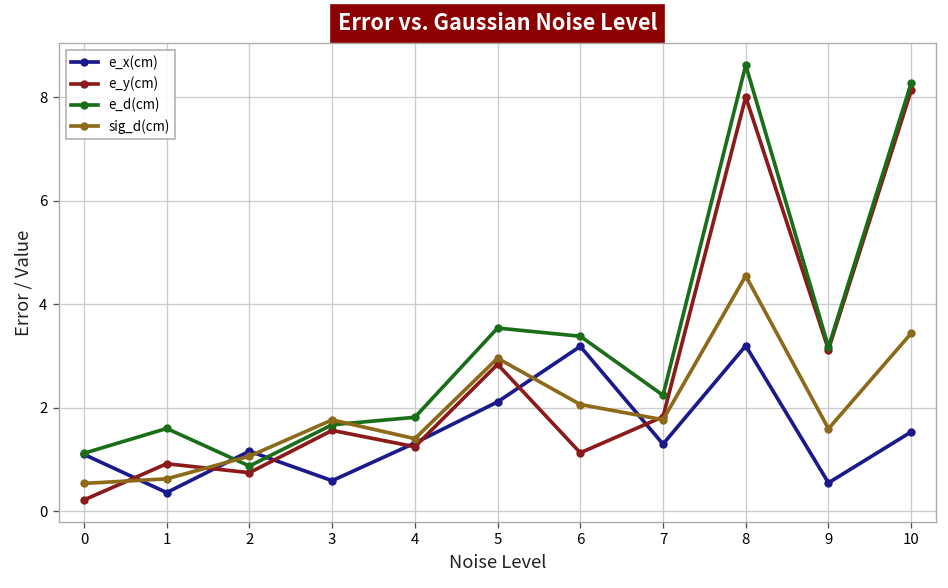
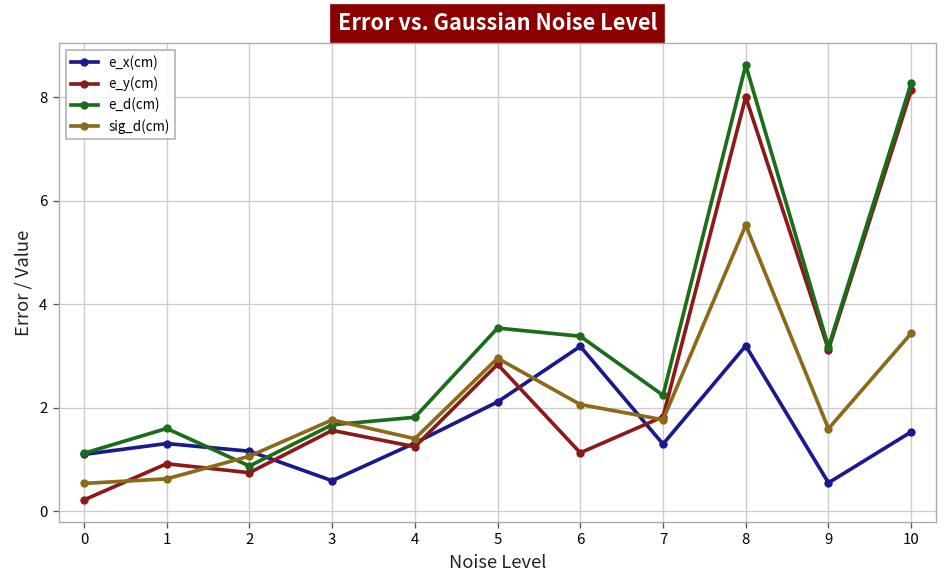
e_x(cm), 1: 0.4 -> 1.3
sig_d(cm), 8: 4.5 -> 5.5
